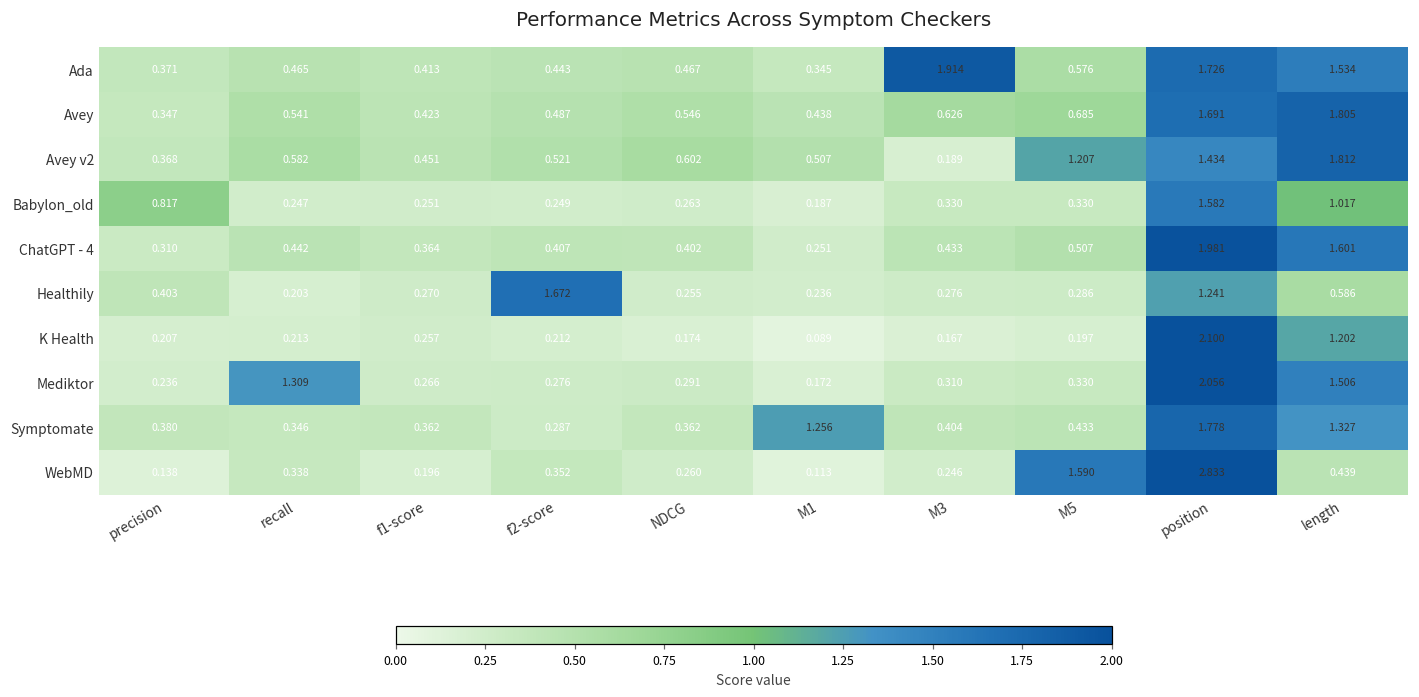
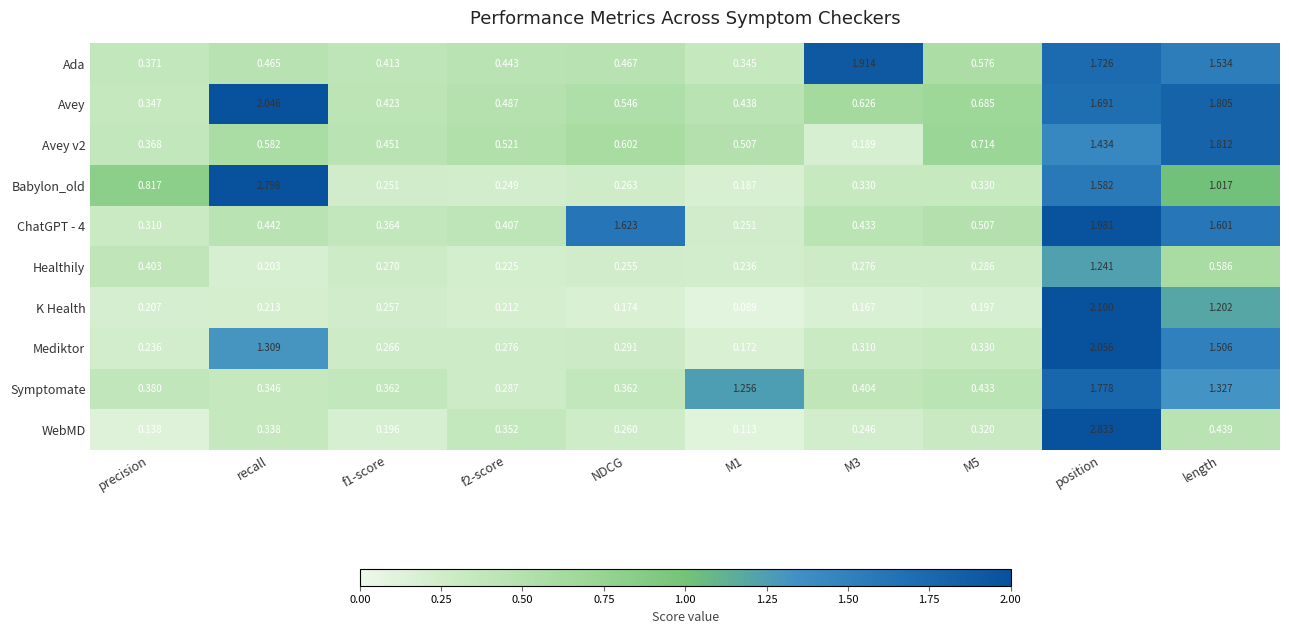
Avey, recall: 0.541 -> 2.046
Avey v2, M5: 1.207 -> 0.714
Babylon_old, recall: 0.247 -> 2.798
ChatGPT - 4, NDCG: 0.402 -> 1.623
Healthily, f2-score: 1.672 -> 0.225
WebMD, M5: 1.590 -> 0.320
